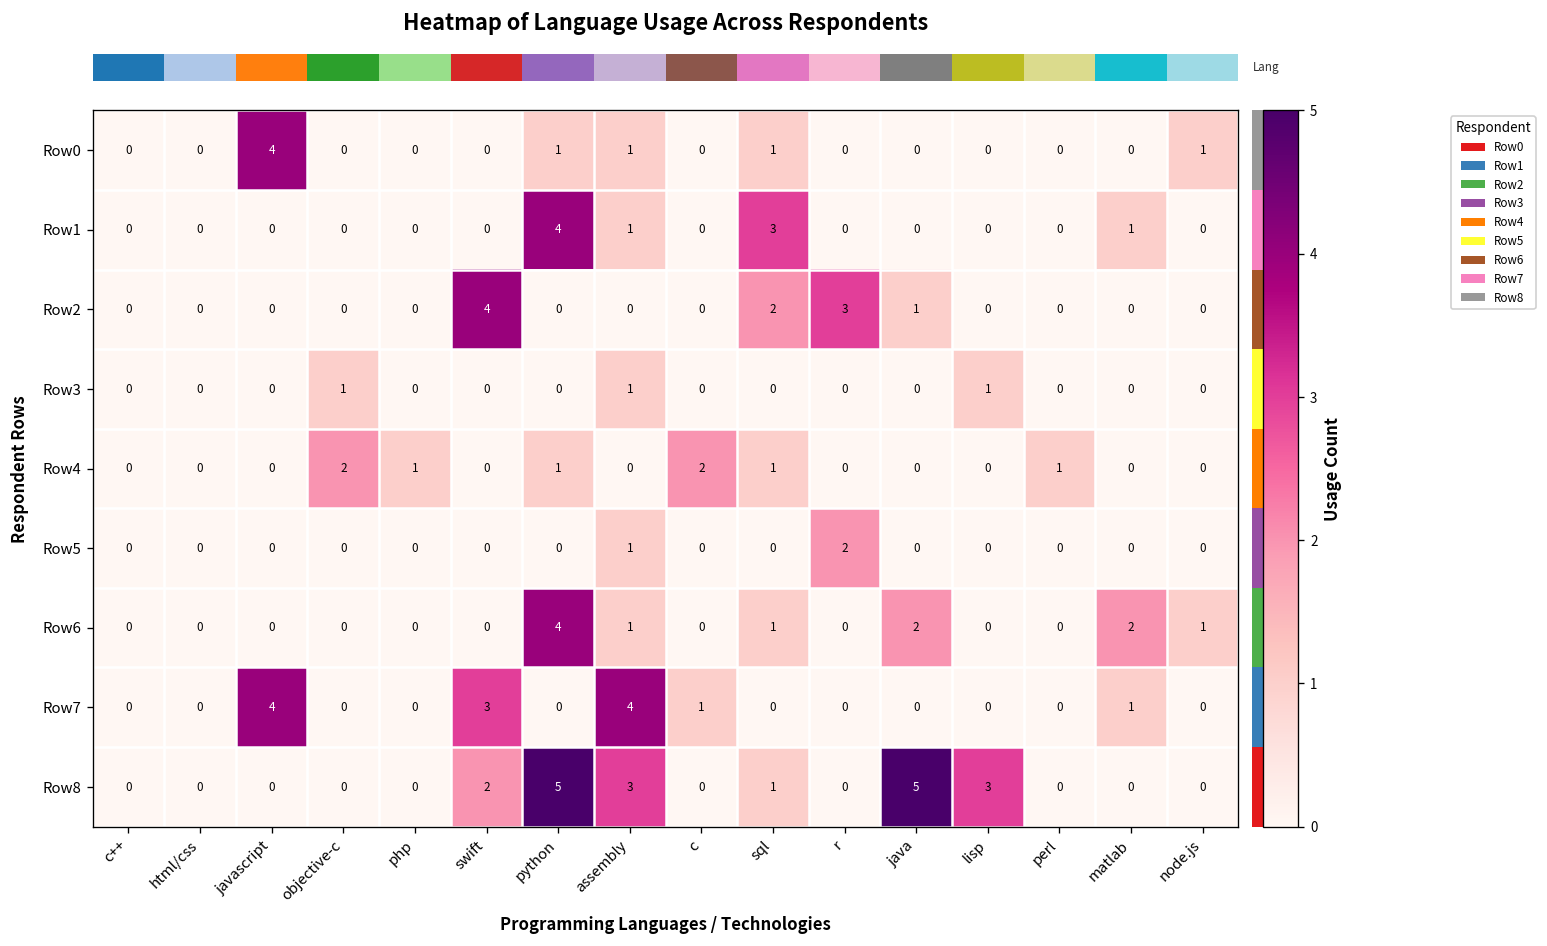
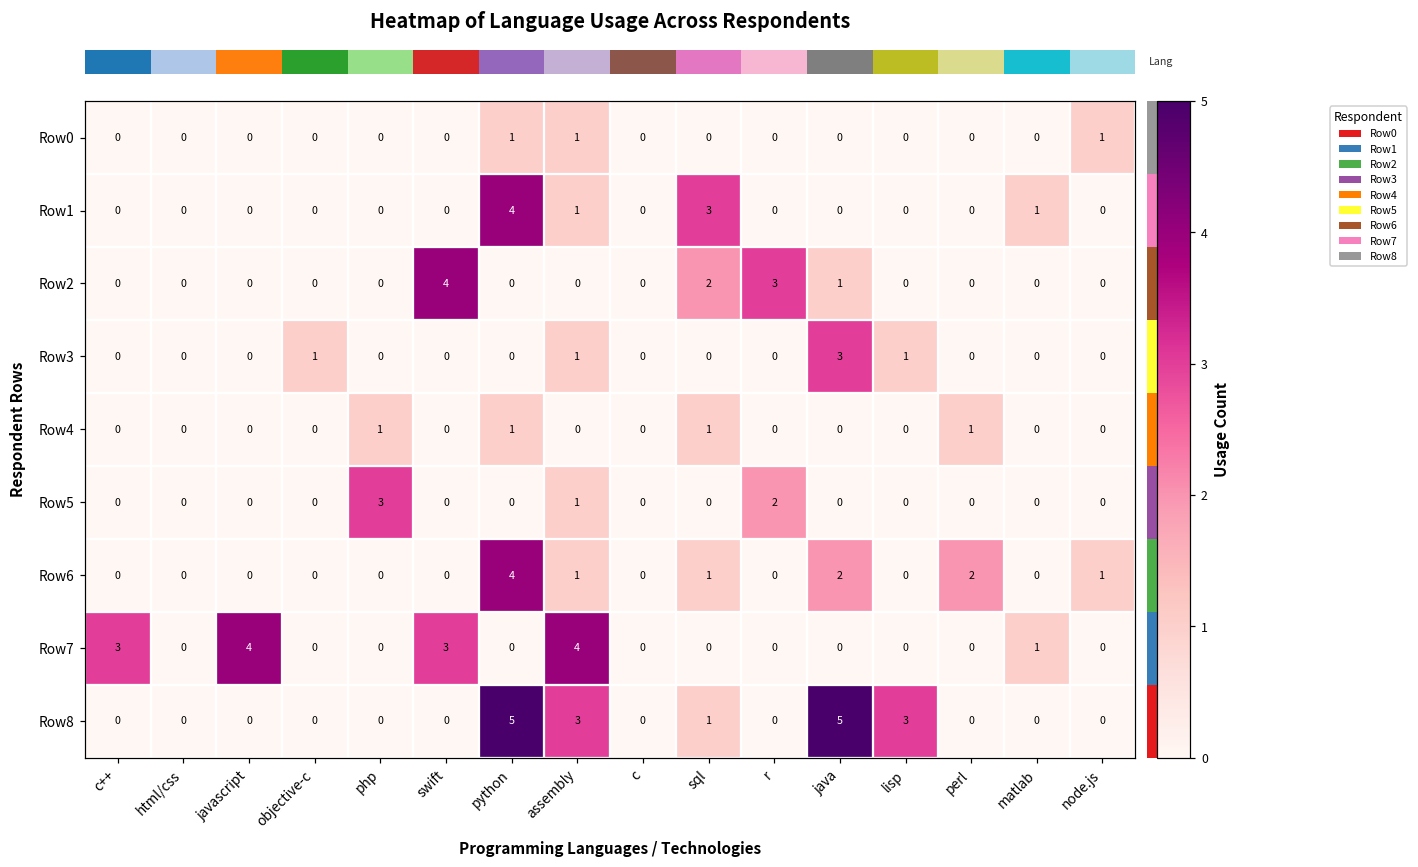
Row0, javascript: 4 -> 0
Row0, sql: 1 -> 0
Row3, java: 0 -> 3
Row4, objective-c: 2 -> 0
Row4, c: 2 -> 0
Row5, php: 0 -> 3
Row6, perl: 0 -> 2
Row6, matlab: 2 -> 0
Row7, c++: 0 -> 3
Row7, c: 1 -> 0
Row8, swift: 2 -> 0
